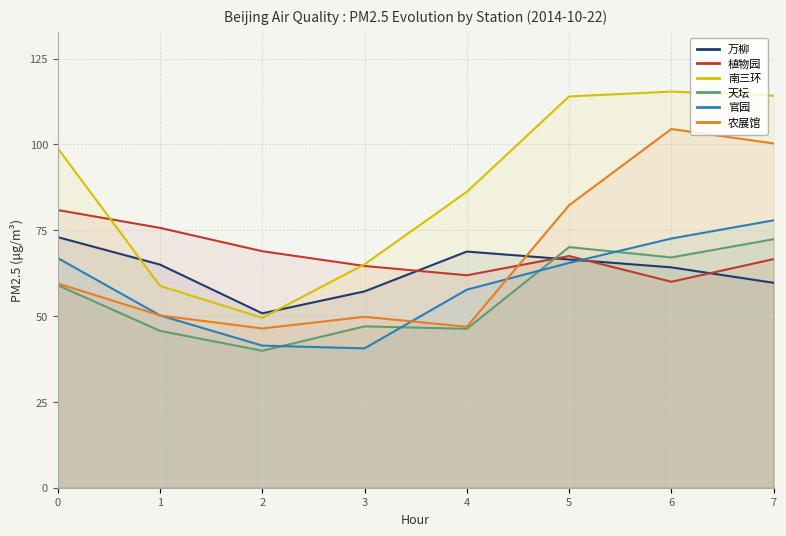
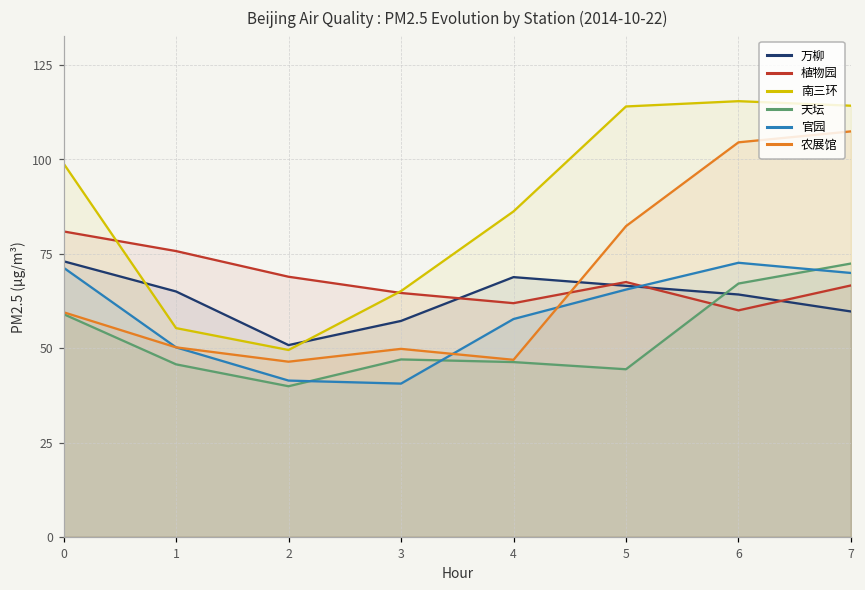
官园, 0: 67 -> 71
南三环, 1: 59 -> 55
天坛, 5: 70 -> 44
官园, 7: 78 -> 70
农展馆, 7: 100 -> 107
